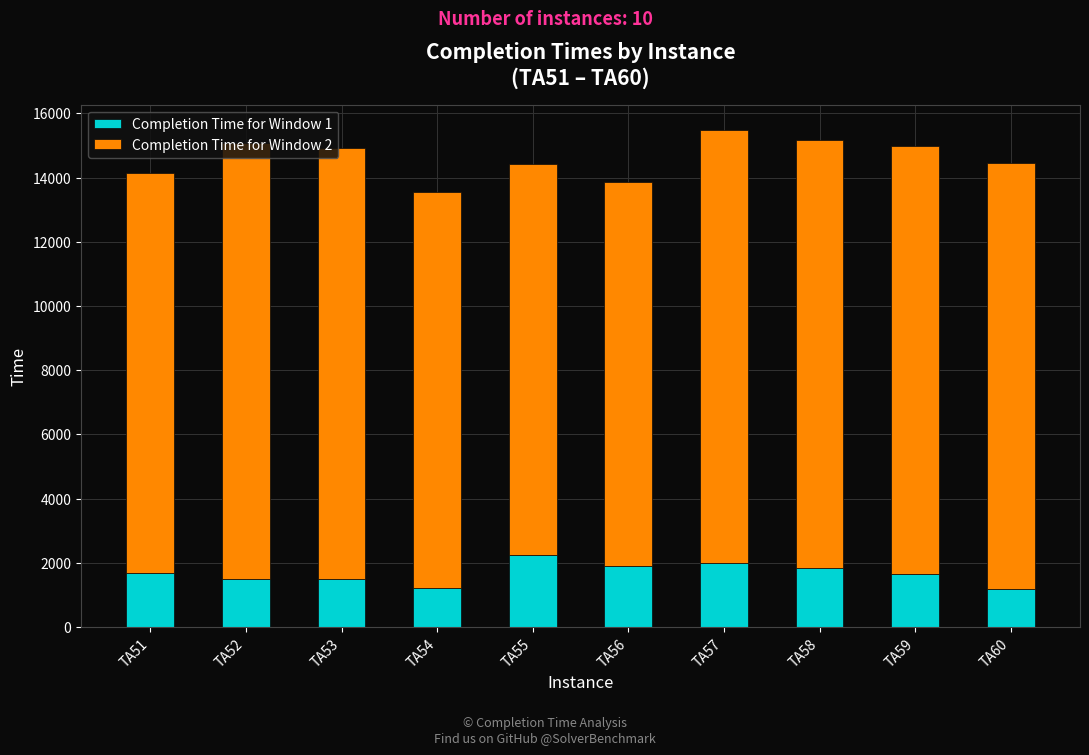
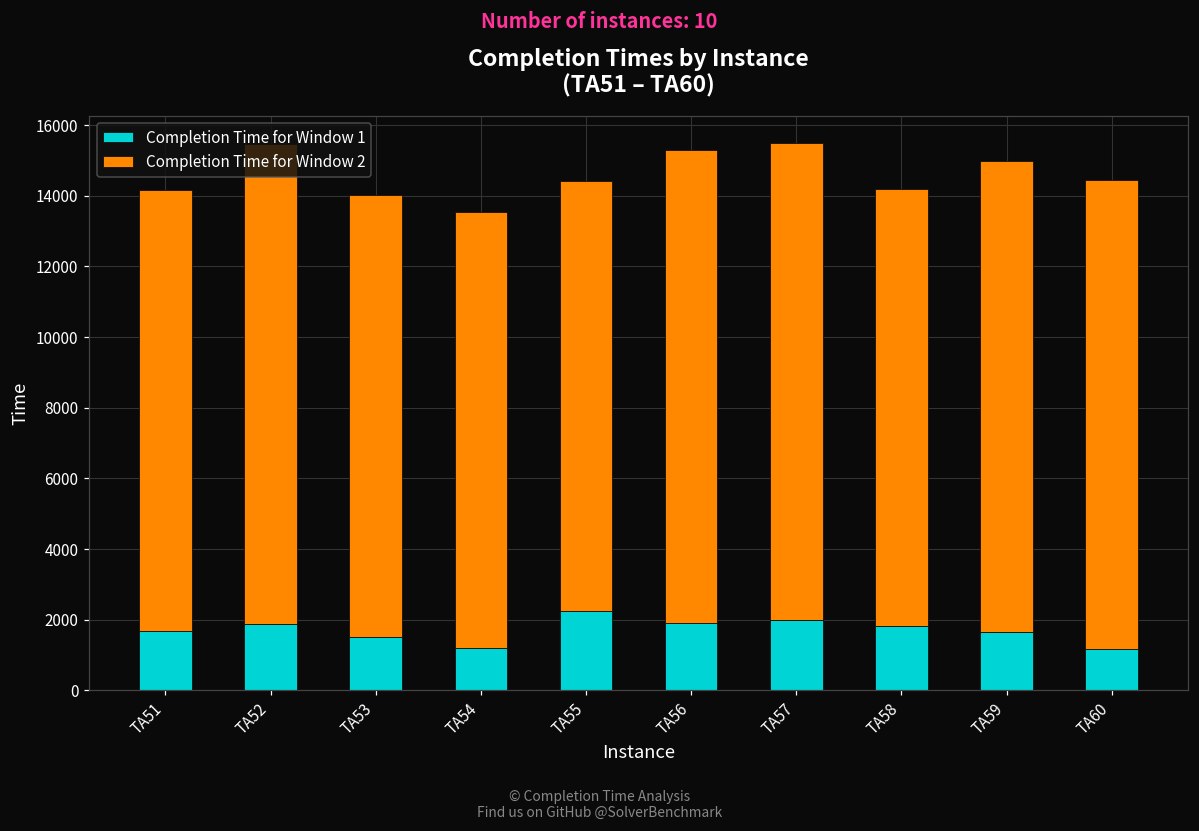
Completion Time for Window 1, TA52: 1500 -> 1900
Completion Time for Window 2, TA53: 13400 -> 12500
Completion Time for Window 2, TA56: 12000 -> 13400
Completion Time for Window 2, TA58: 13300 -> 12400
